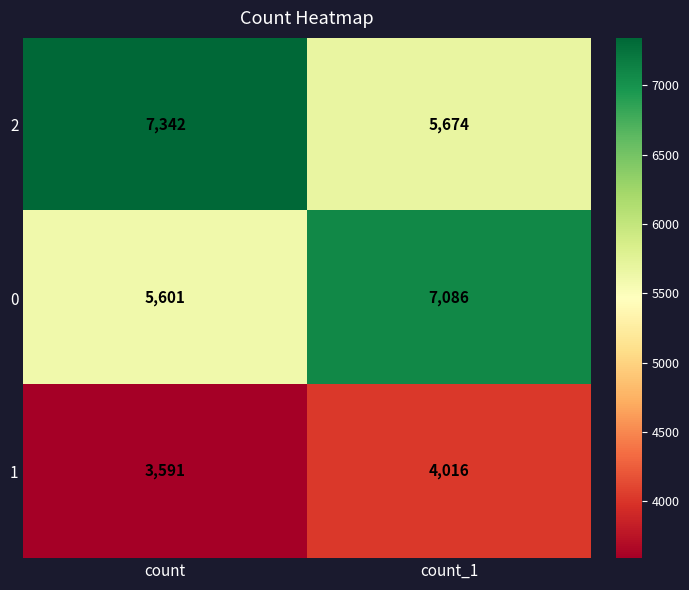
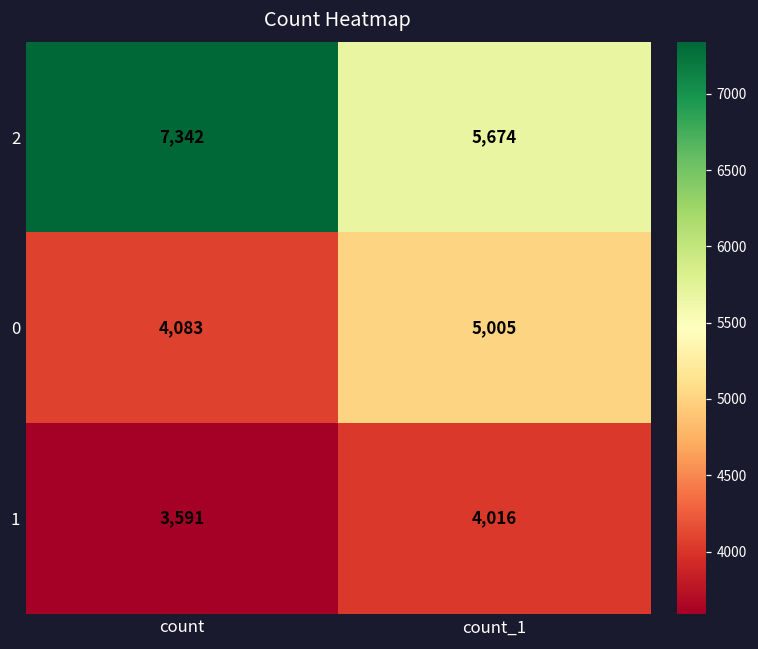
0, count: 5,601 -> 4,083
0, count_1: 7,086 -> 5,005
